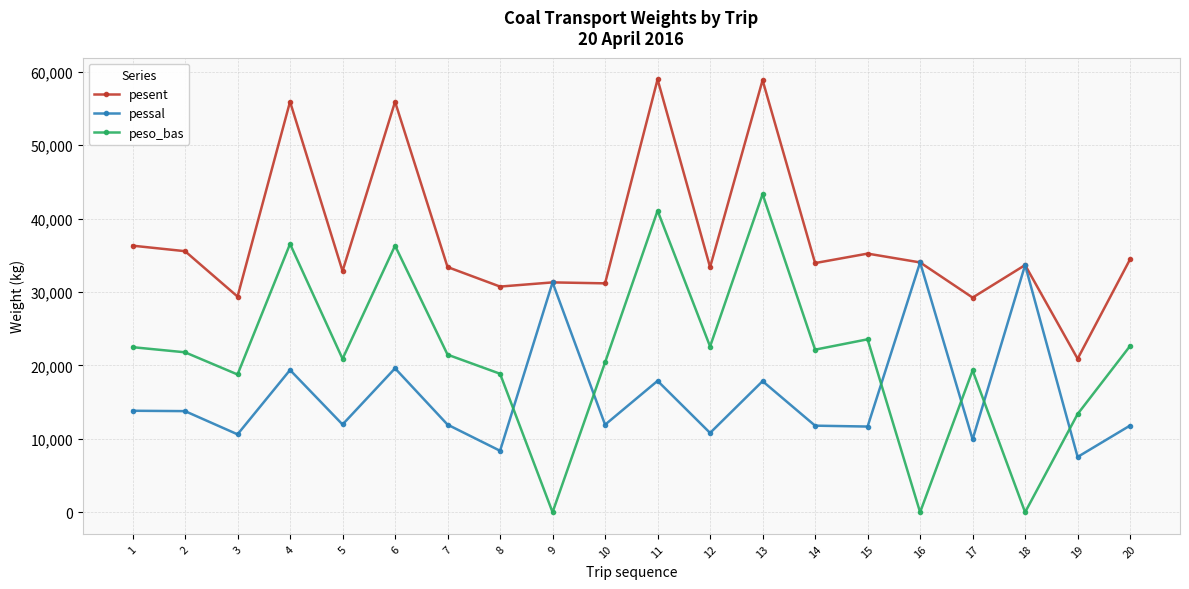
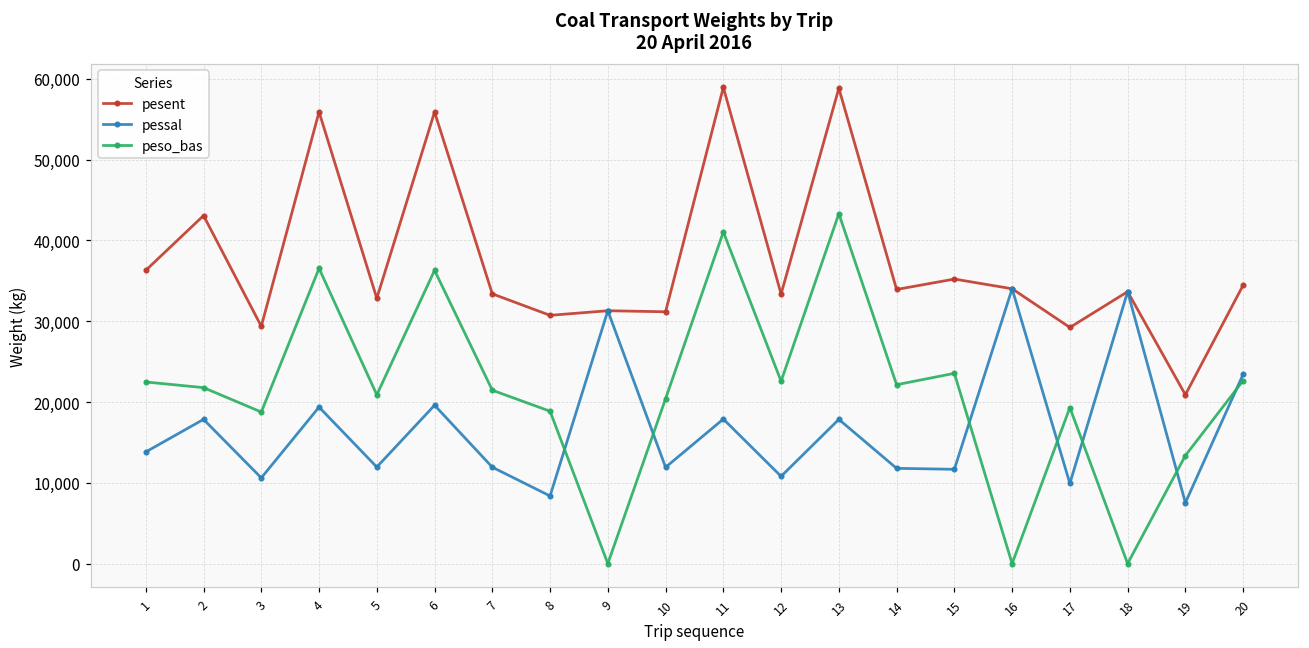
pesent, 2: 36,000 -> 43,000
pessal, 2: 14,000 -> 18,000
pessal, 20: 12,000 -> 23,000
